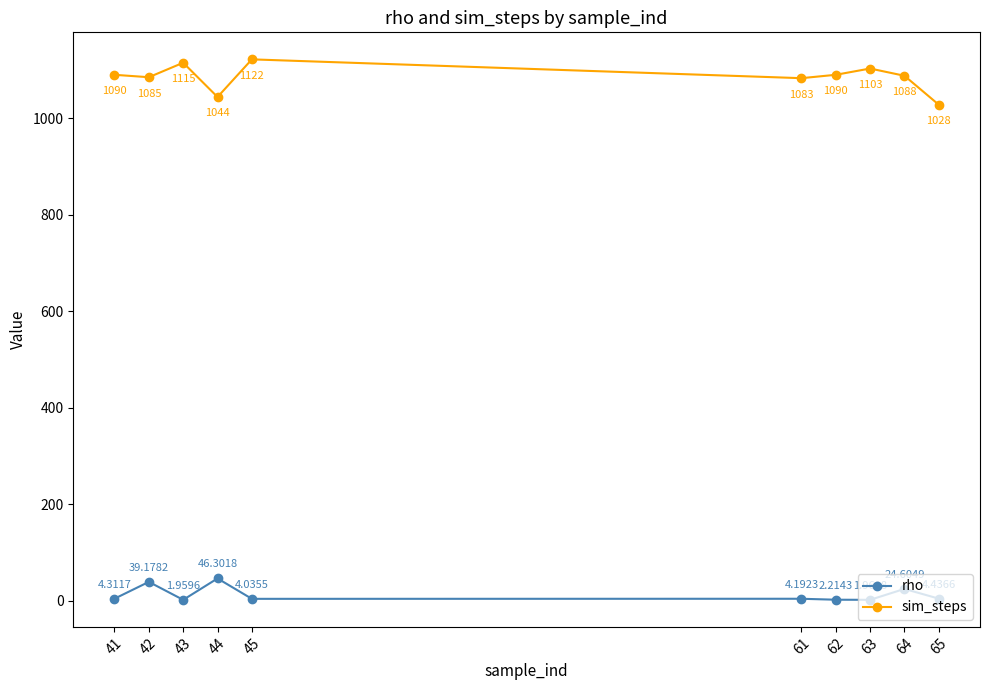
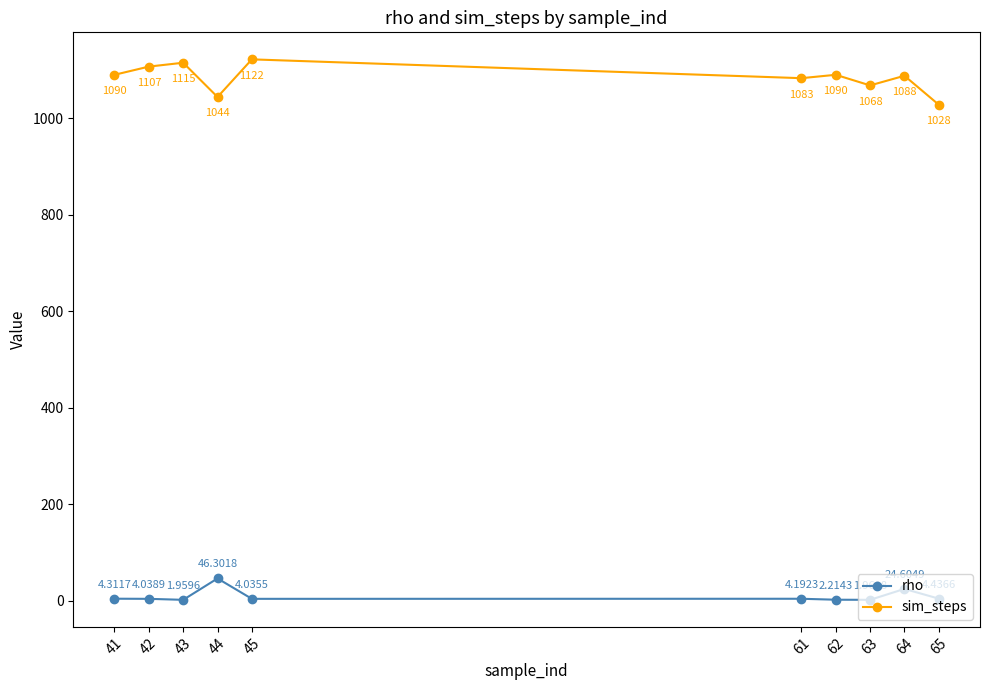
rho, 42: 39.1782 -> 4.0389
sim_steps, 42: 1085 -> 1107
sim_steps, 63: 1103 -> 1068
